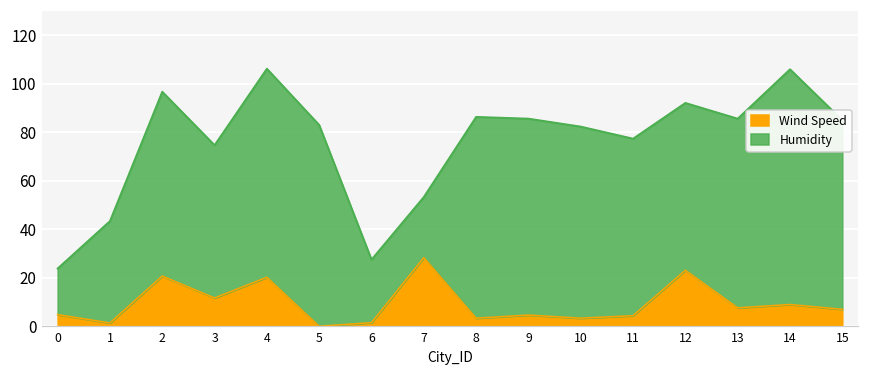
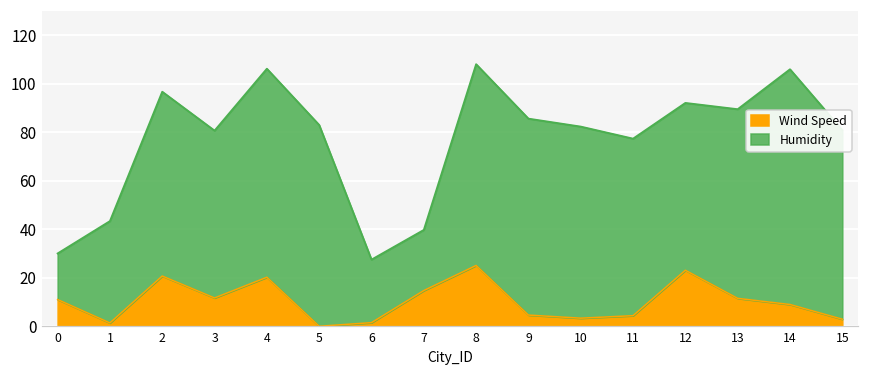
Wind Speed, 0: 5 -> 11
Humidity, 3: 63 -> 69
Wind Speed, 7: 28 -> 15
Wind Speed, 8: 3 -> 25
Wind Speed, 13: 8 -> 12
Wind Speed, 15: 7 -> 3
